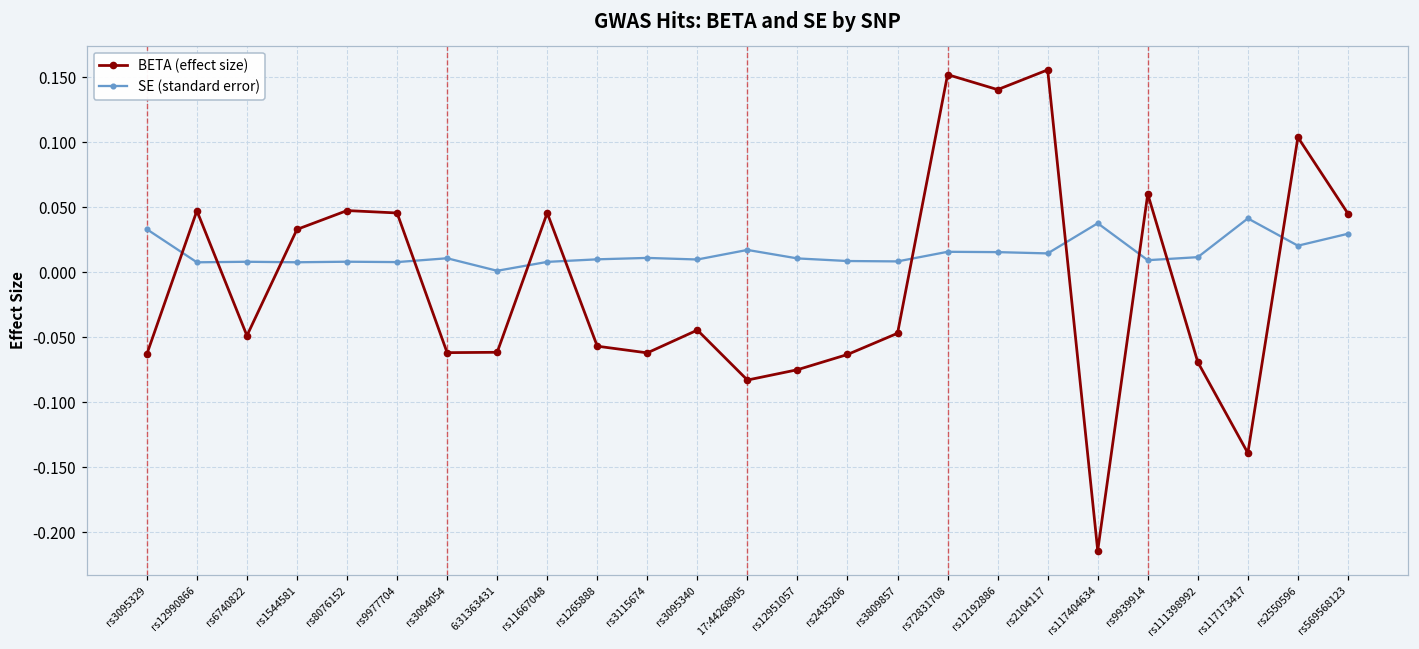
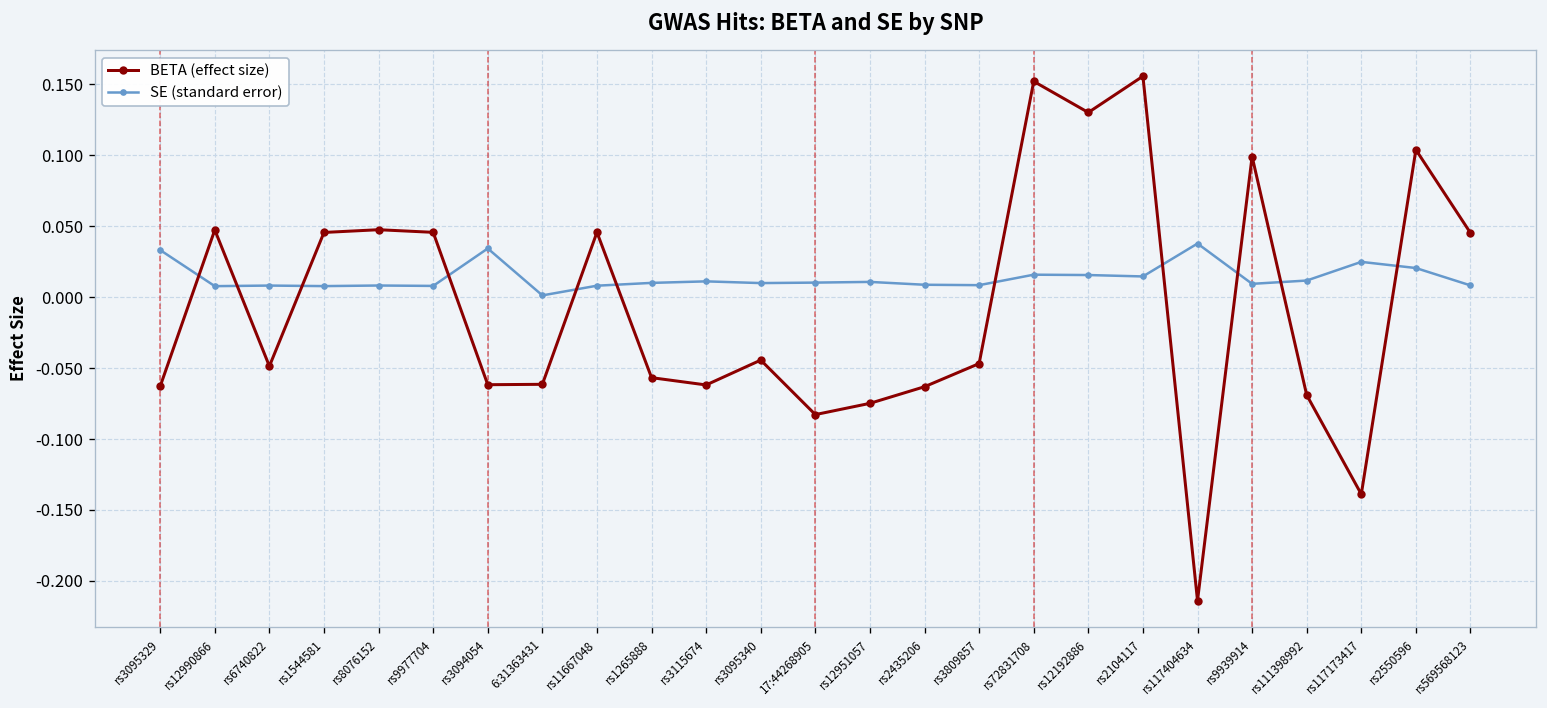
BETA (effect size), rs1544581: 0.033 -> 0.046
SE (standard error), rs3094054: 0.011 -> 0.034
SE (standard error), 17:44268905: 0.017 -> 0.010
BETA (effect size), rs12192886: 0.141 -> 0.130
BETA (effect size), rs9939914: 0.060 -> 0.099
SE (standard error), rs117173417: 0.042 -> 0.025
SE (standard error), rs569568123: 0.030 -> 0.008
